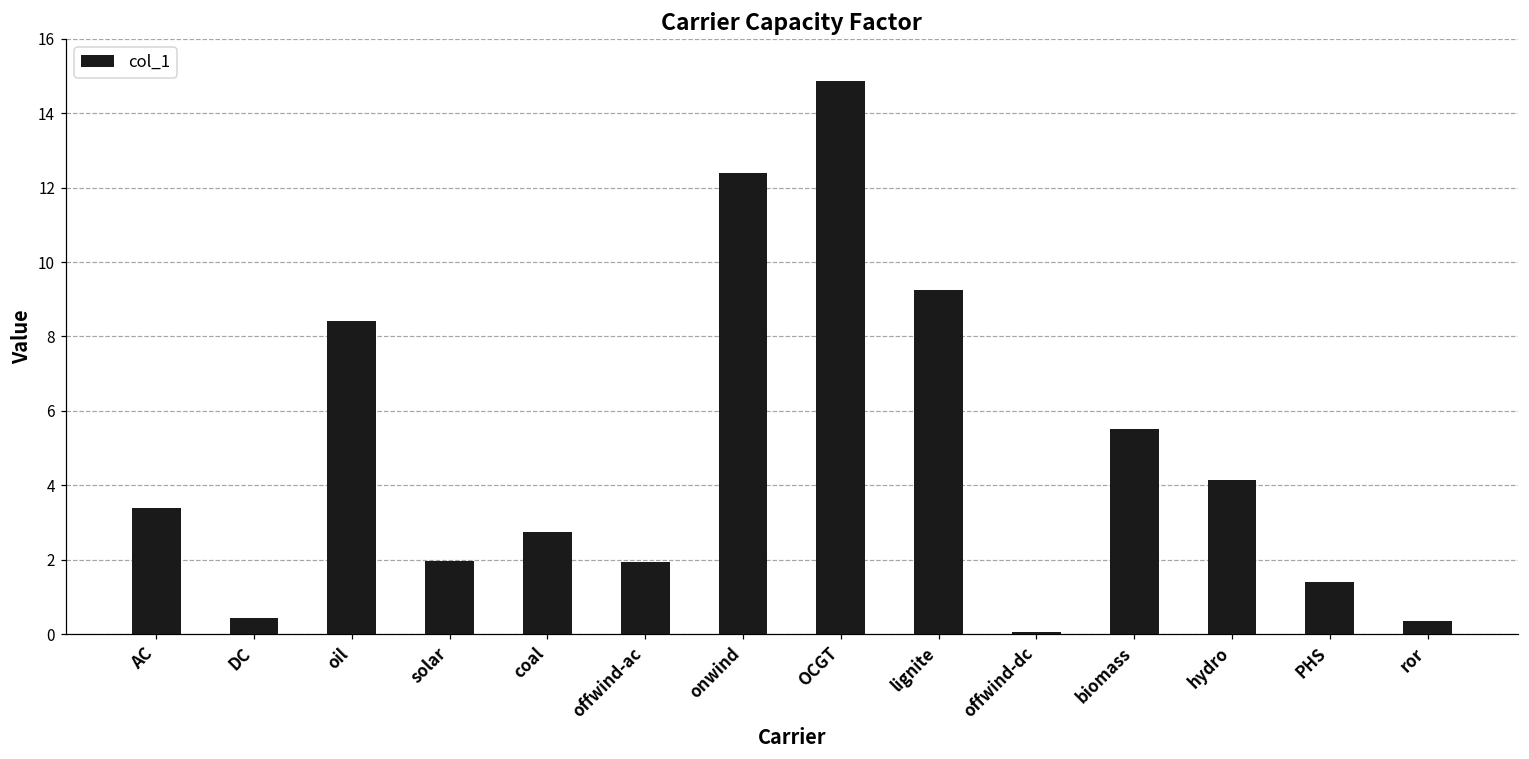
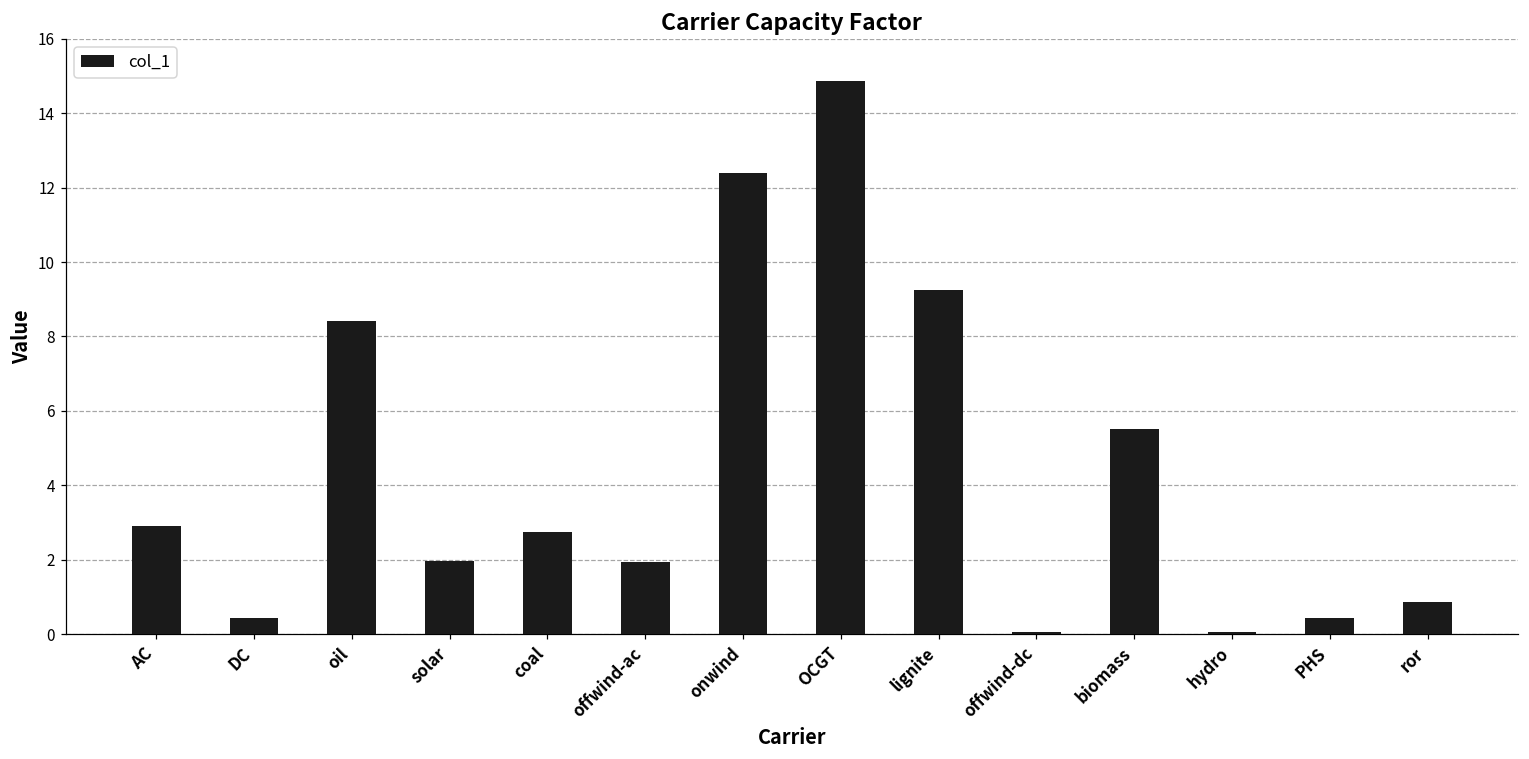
AC: 3.4 -> 2.9
hydro: 4.1 -> 0.1
PHS: 1.4 -> 0.4
ror: 0.4 -> 0.9
